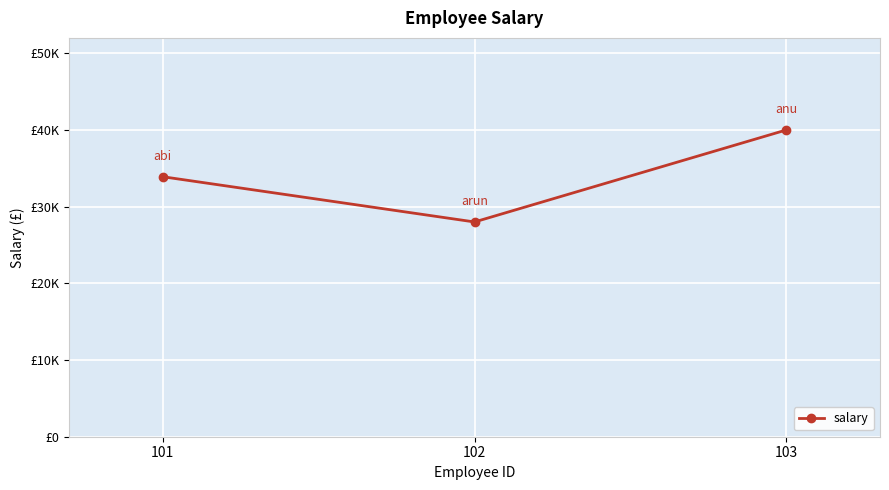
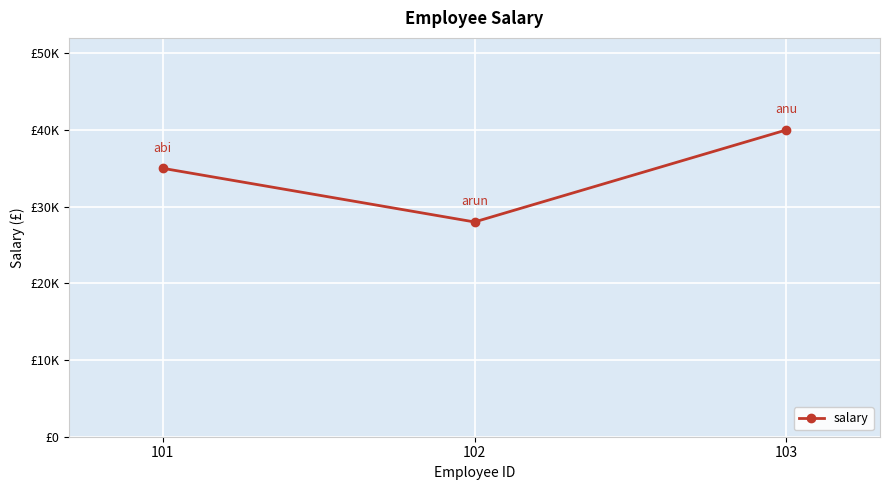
101: £34000 -> £35000
